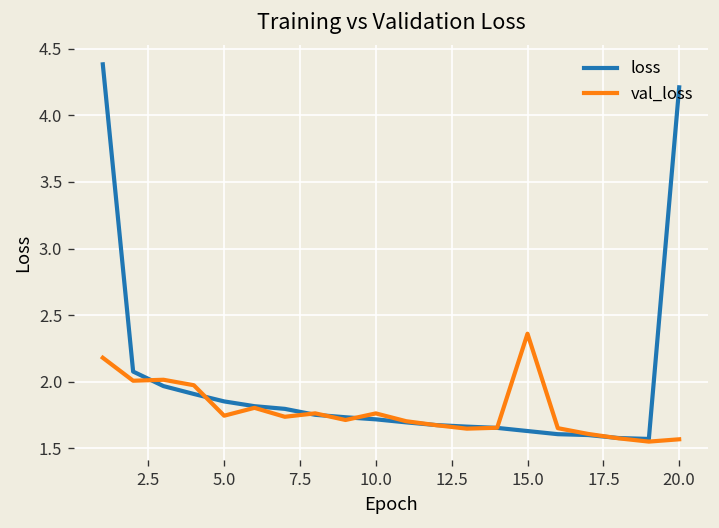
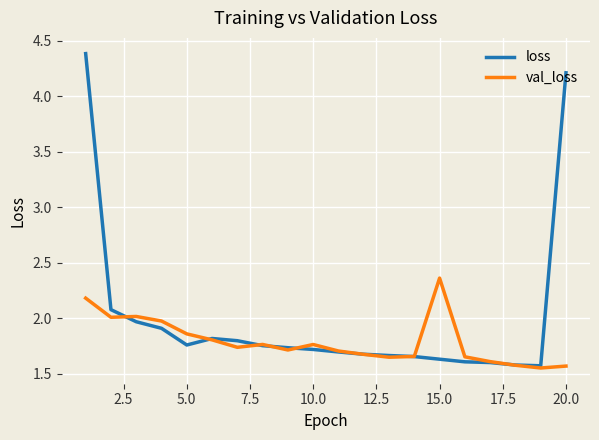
loss, 5.0: 1.85 -> 1.76
val_loss, 5.0: 1.75 -> 1.86
